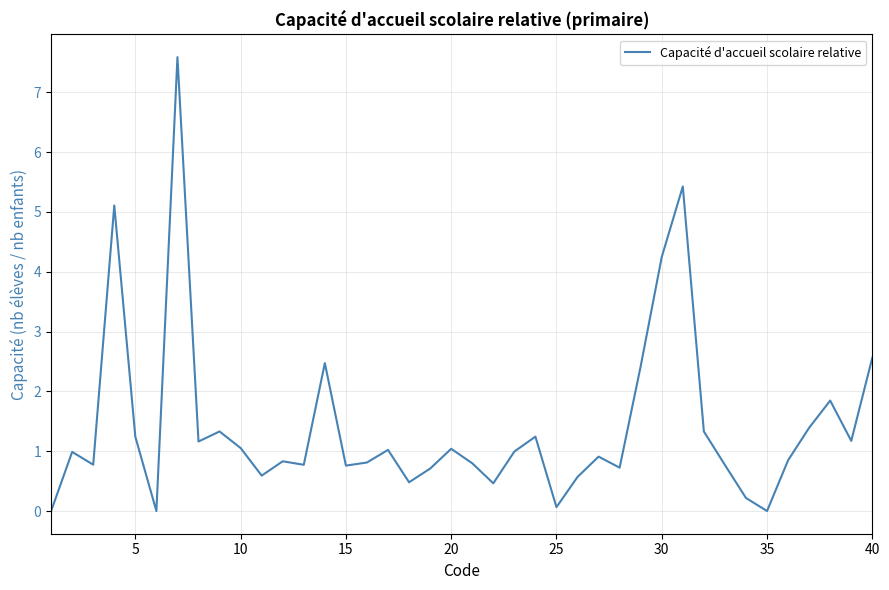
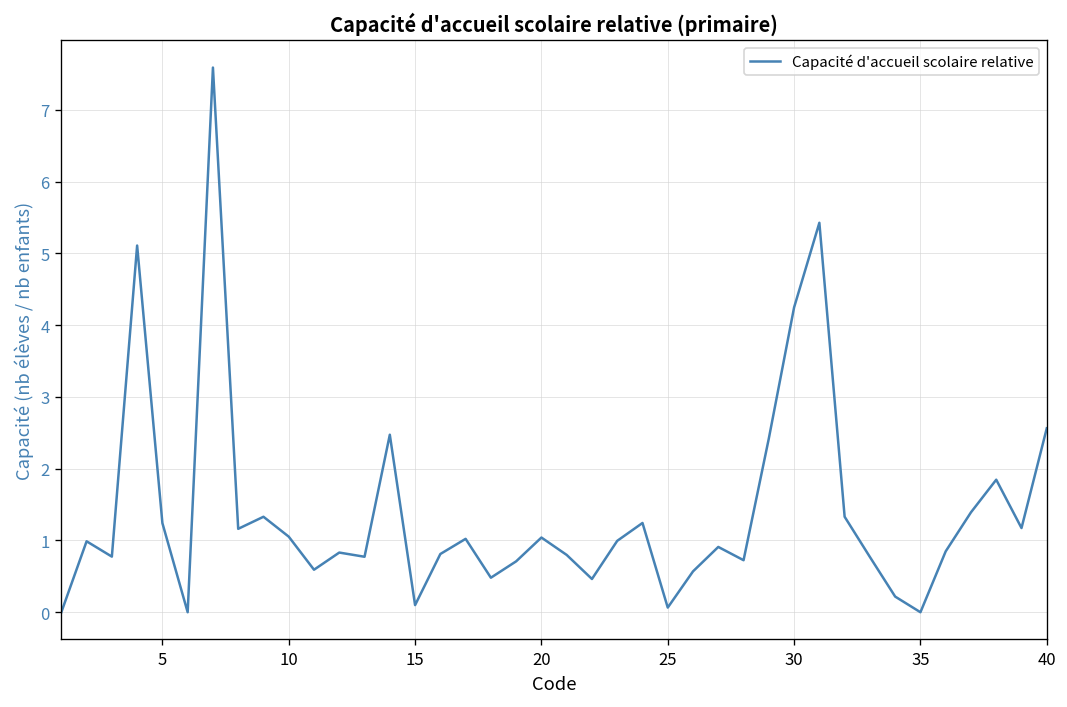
15: 0.8 -> 0.1
